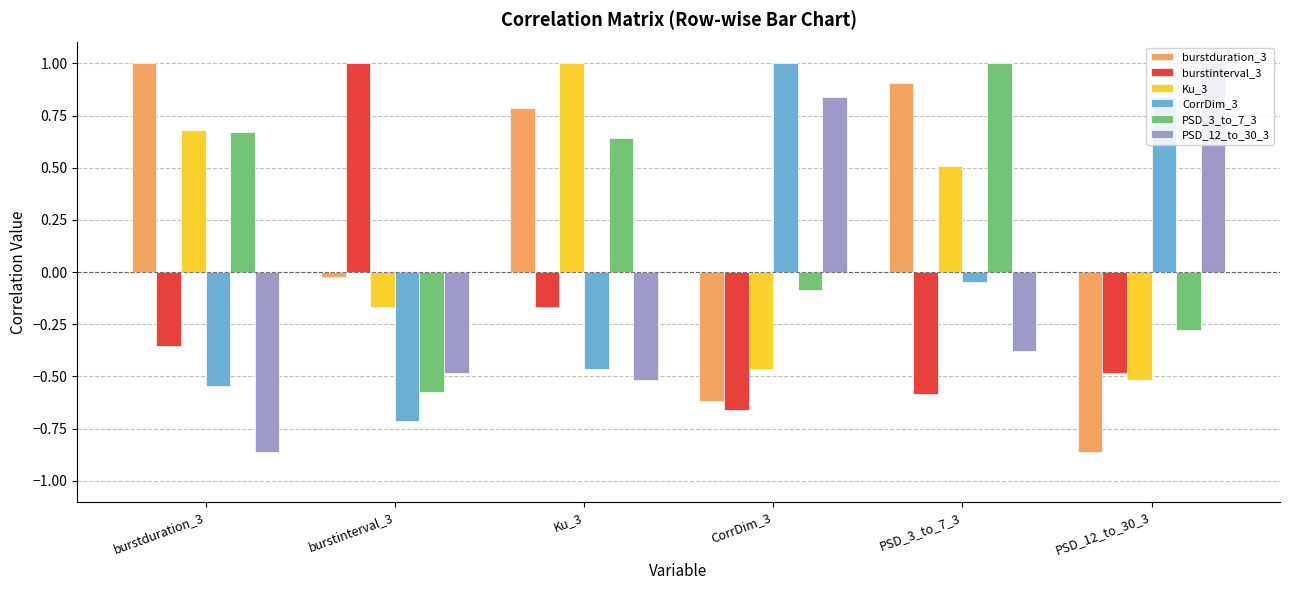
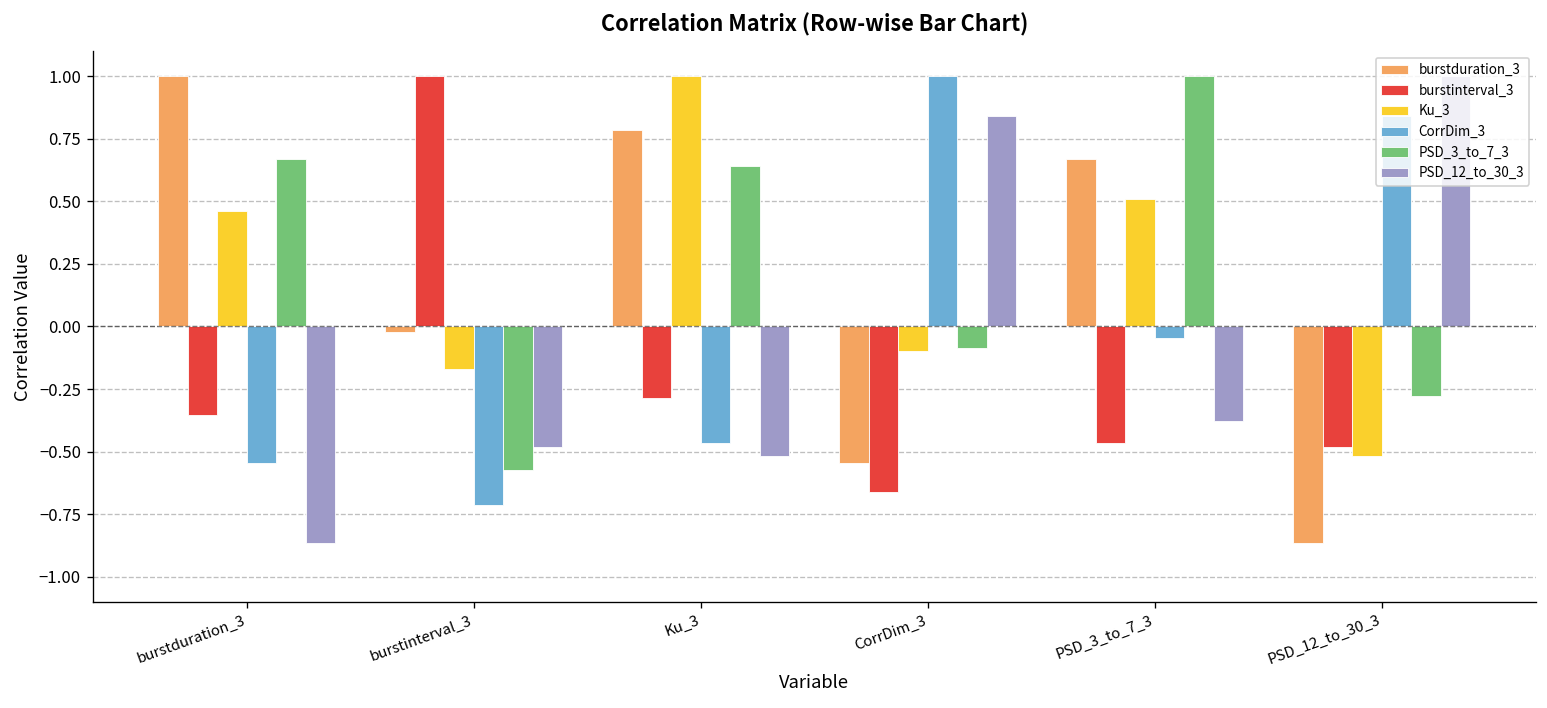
Ku_3, burstduration_3: 0.68 -> 0.46
burstinterval_3, Ku_3: -0.17 -> -0.29
burstduration_3, CorrDim_3: -0.62 -> -0.54
Ku_3, CorrDim_3: -0.46 -> -0.10
burstduration_3, PSD_3_to_7_3: 0.91 -> 0.67
burstinterval_3, PSD_3_to_7_3: -0.58 -> -0.46
